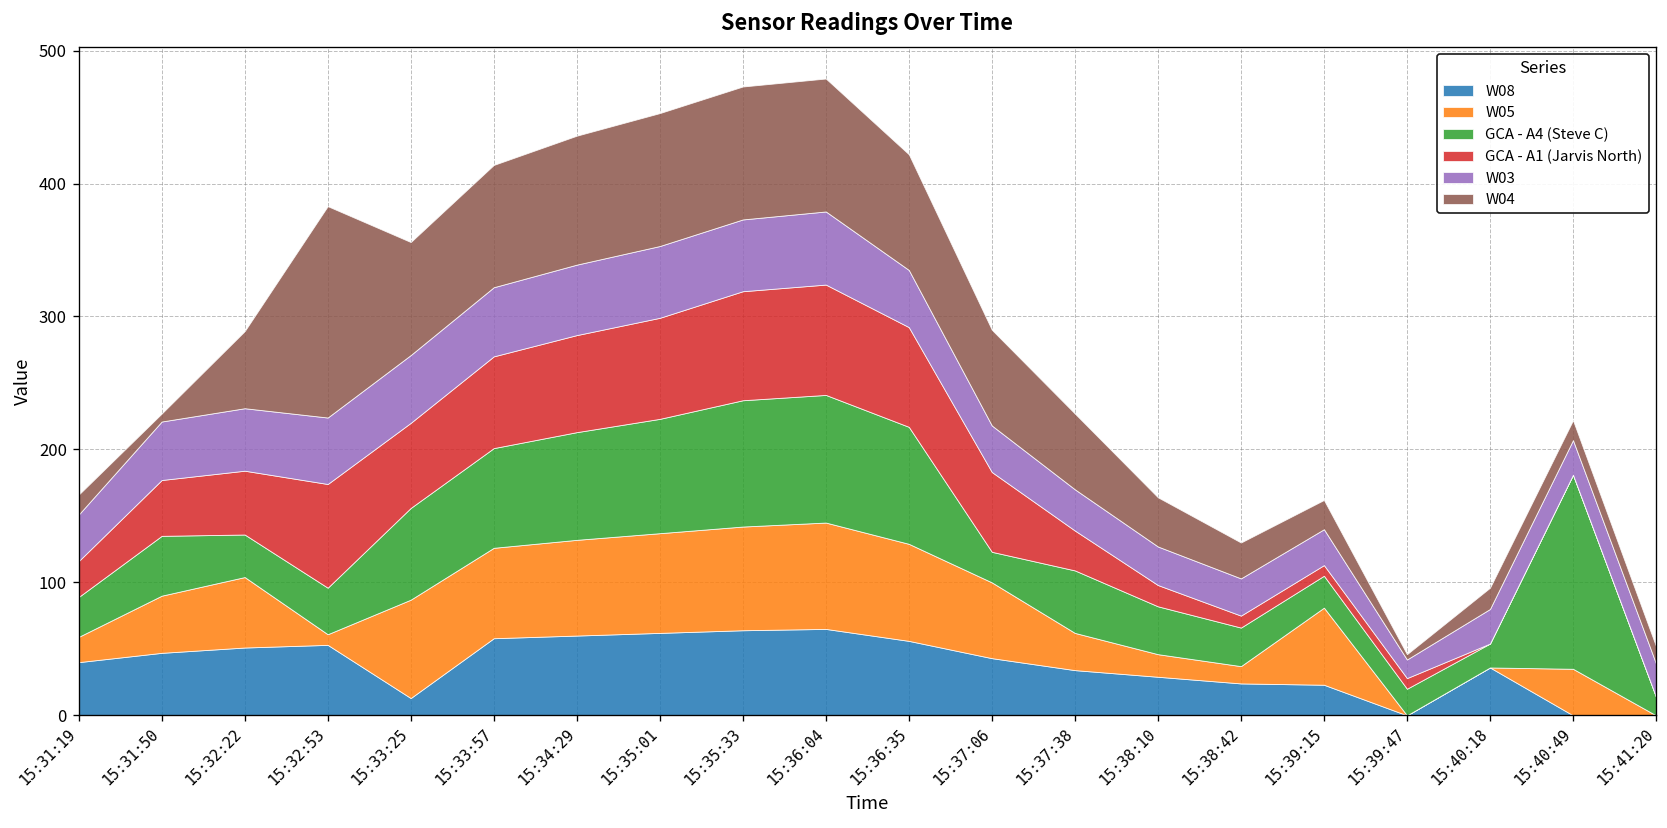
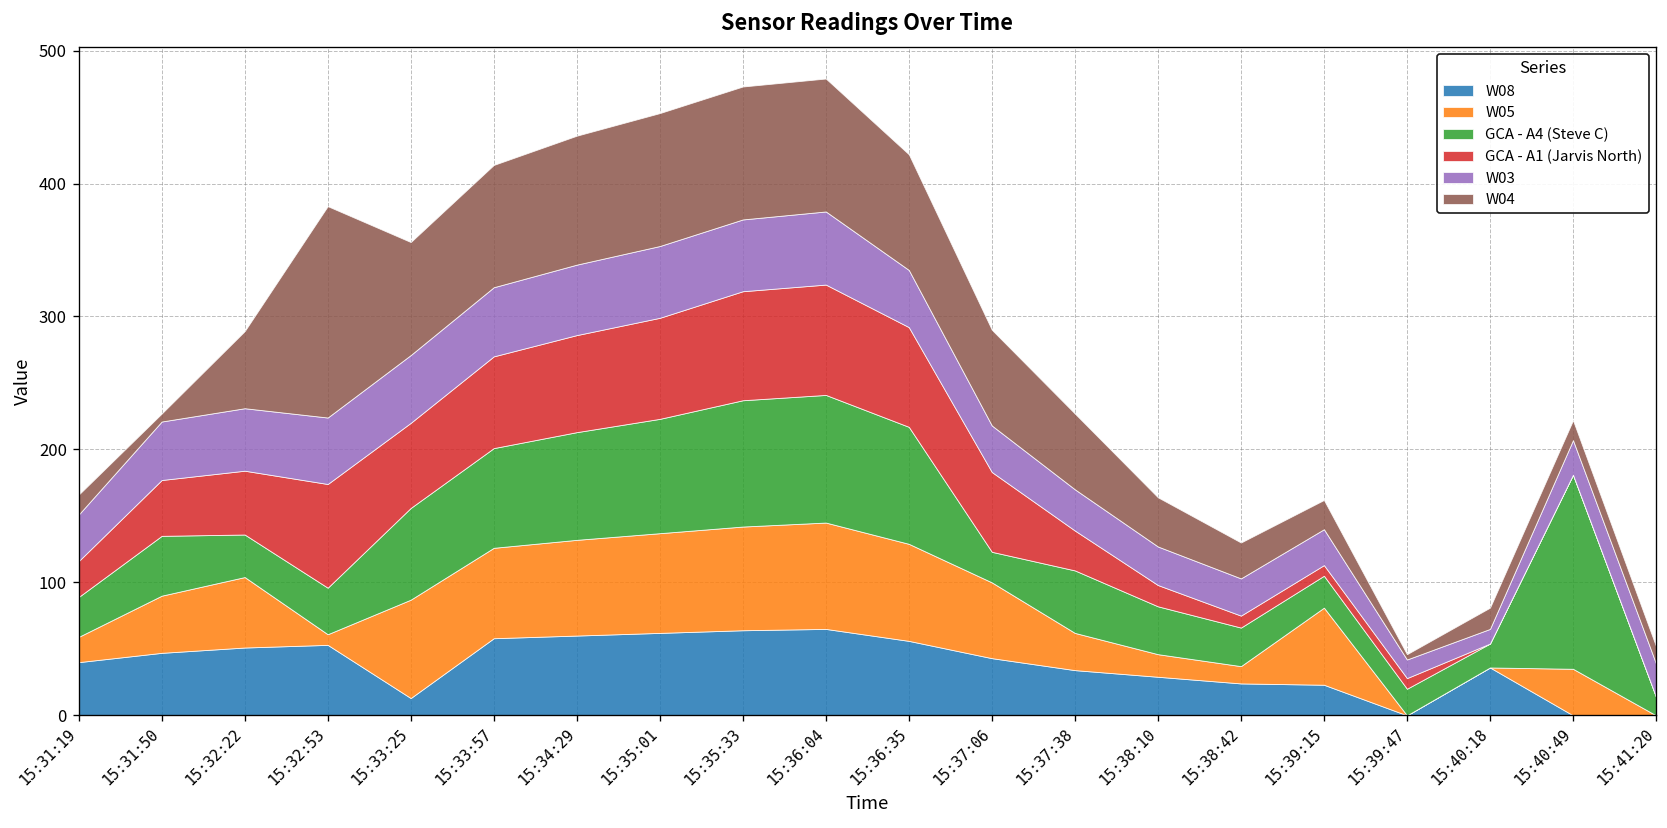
W03, 15:40:18: 26 -> 11
